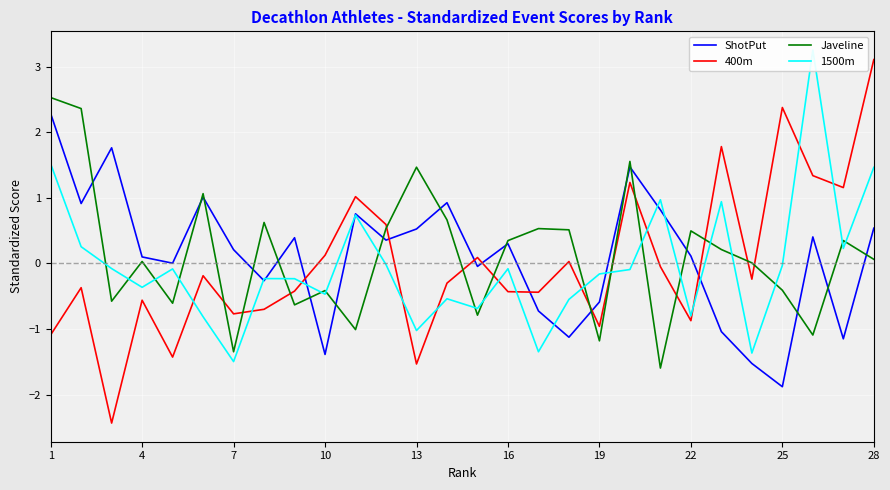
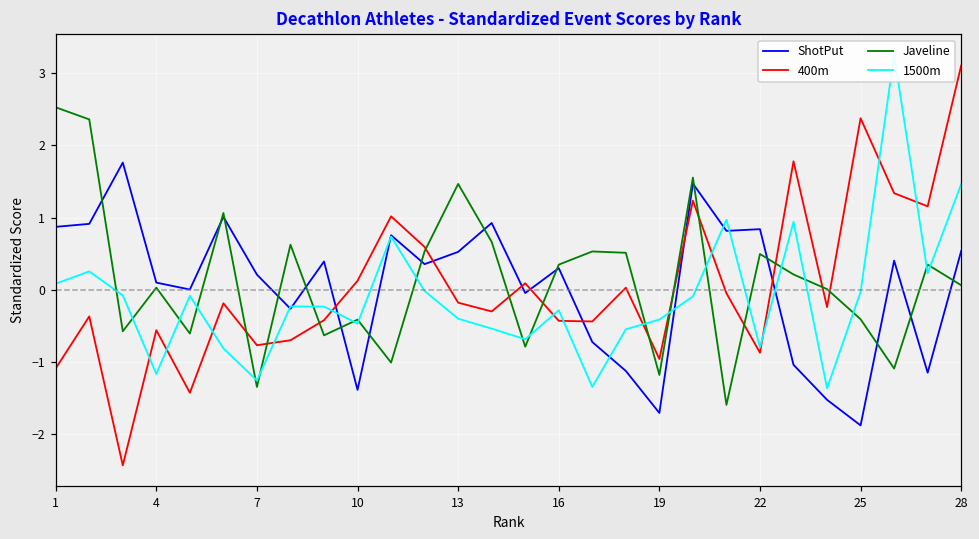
ShotPut, 1: 2.3 -> 0.9
1500m, 1: 1.5 -> 0.1
1500m, 4: -0.4 -> -1.2
1500m, 7: -1.5 -> -1.3
400m, 13: -1.5 -> -0.2
1500m, 13: -1.0 -> -0.4
1500m, 16: -0.1 -> -0.3
ShotPut, 19: -0.6 -> -1.7
1500m, 19: -0.2 -> -0.4
ShotPut, 22: 0.1 -> 0.8
